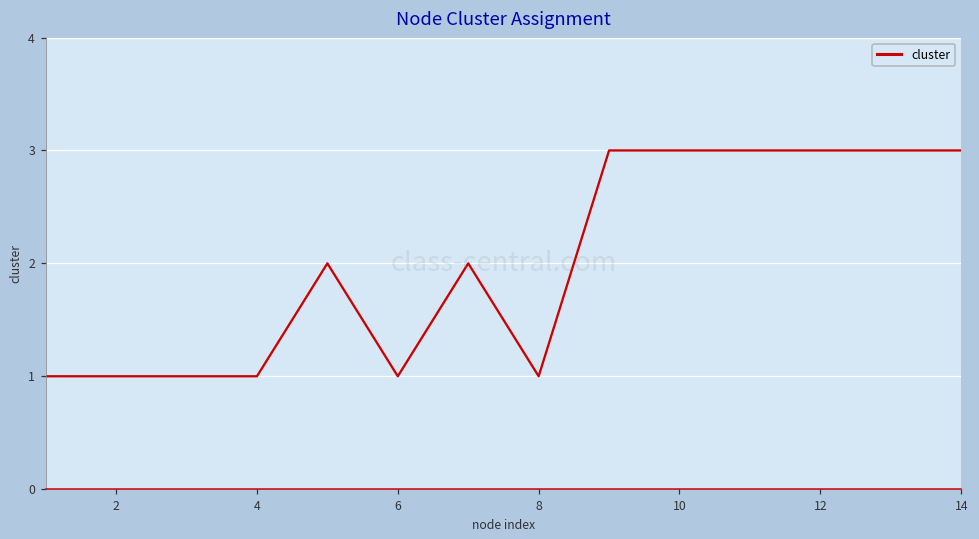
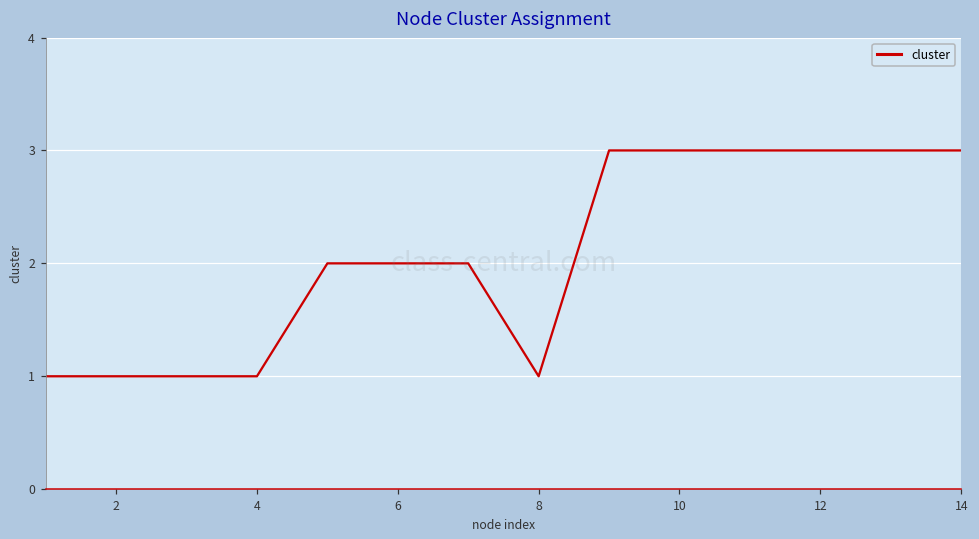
6: 1 -> 2
